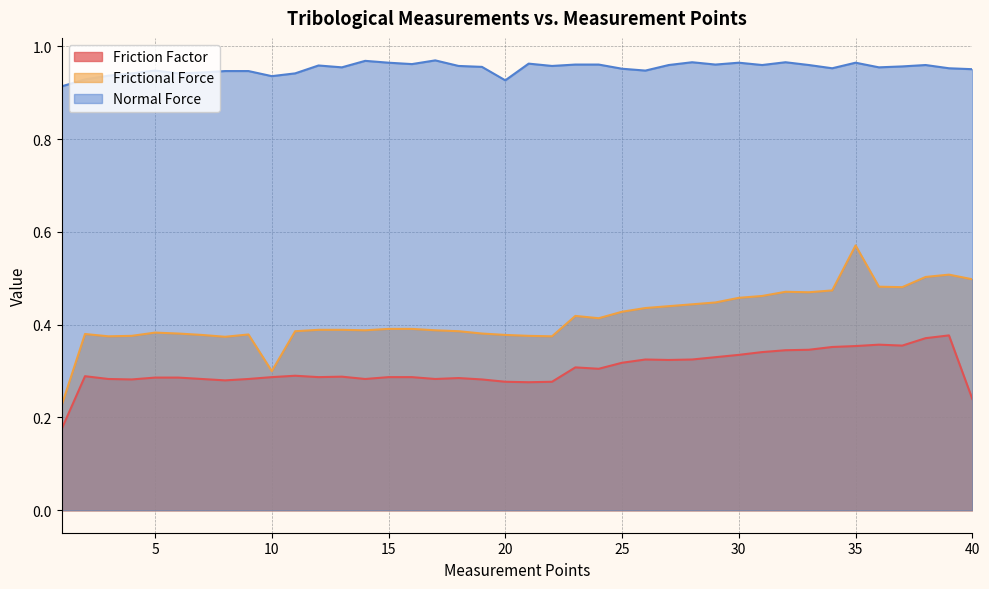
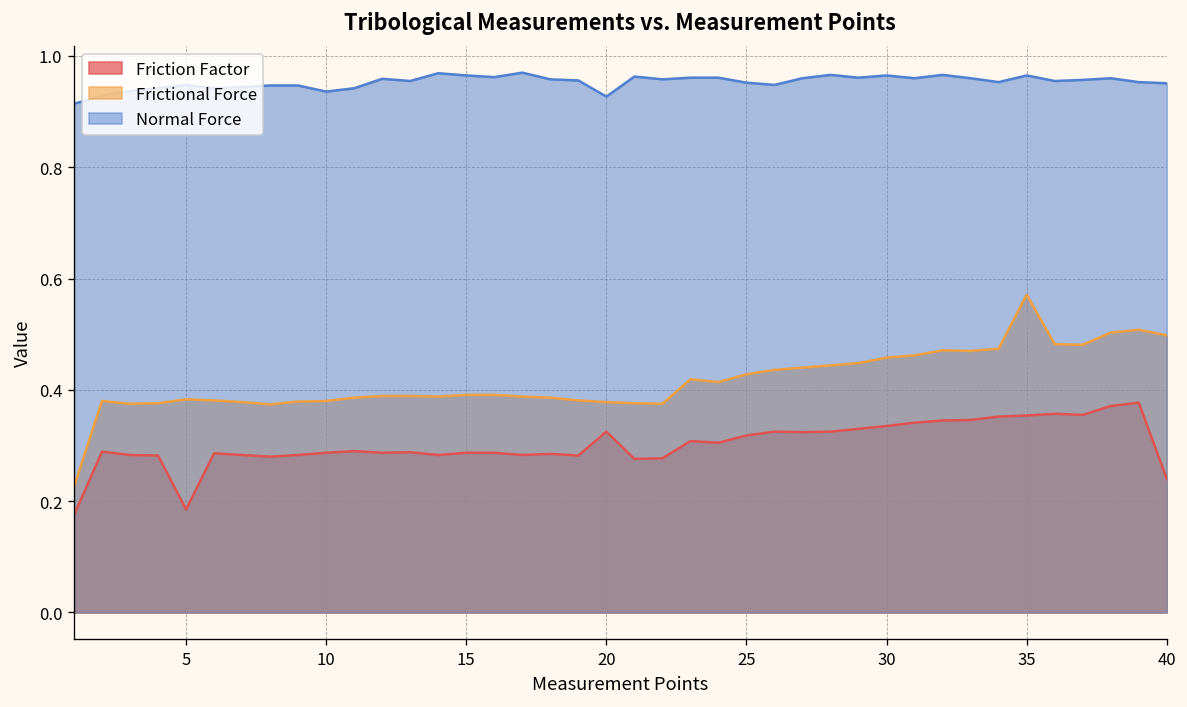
Friction Factor, 5: 0.29 -> 0.19
Frictional Force, 10: 0.30 -> 0.38
Friction Factor, 20: 0.28 -> 0.33
